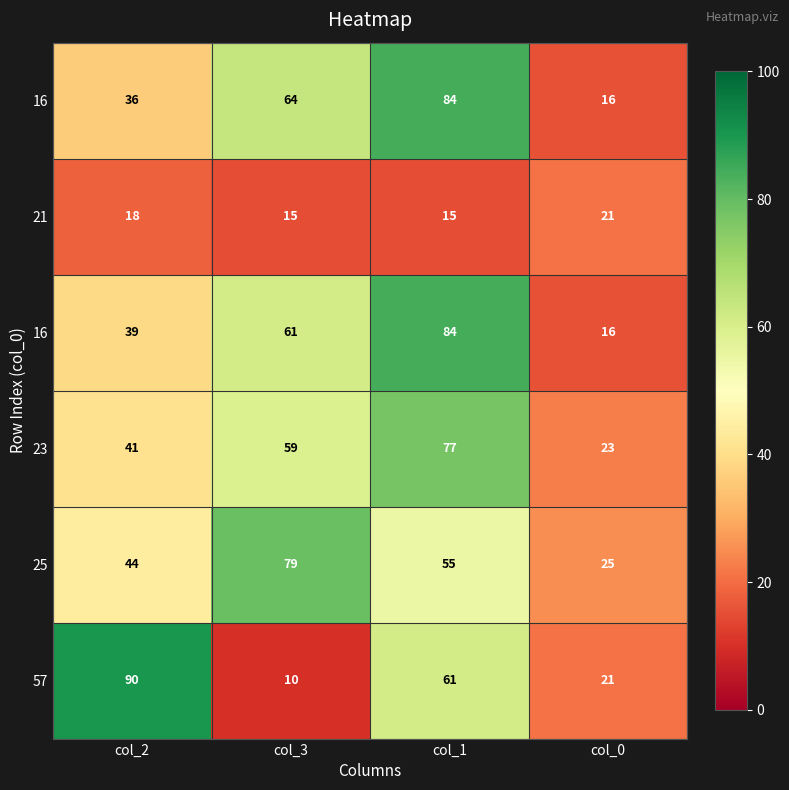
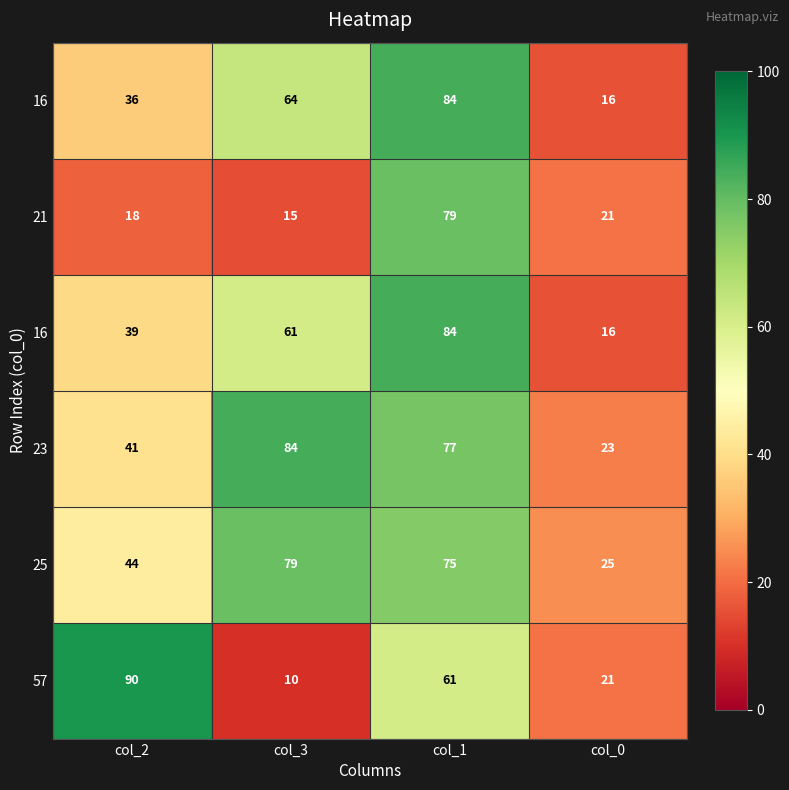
21, col_1: 15 -> 79
23, col_3: 59 -> 84
25, col_1: 55 -> 75
